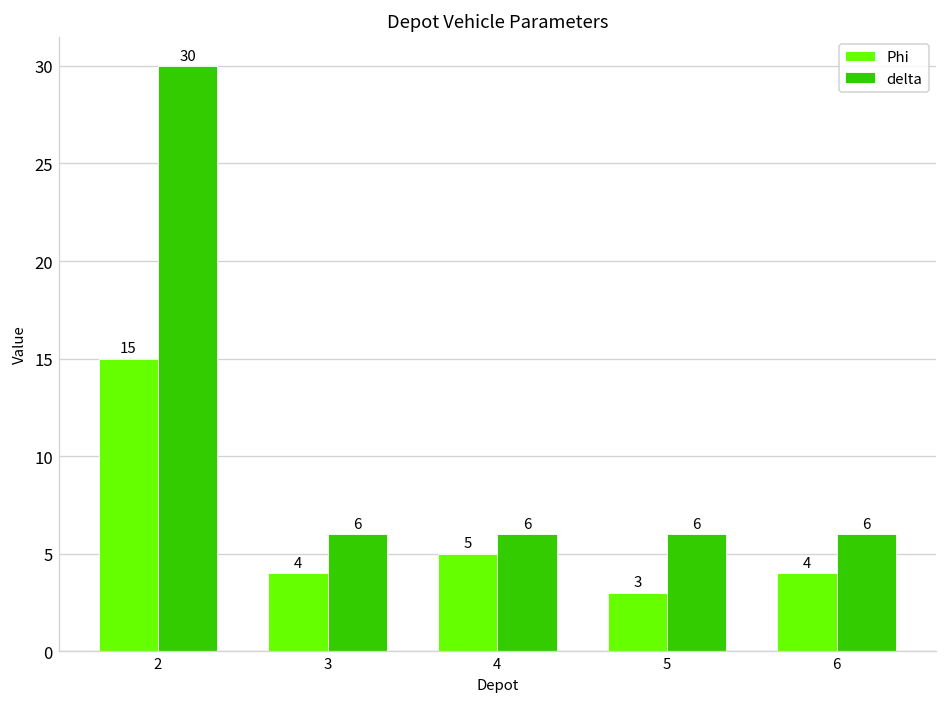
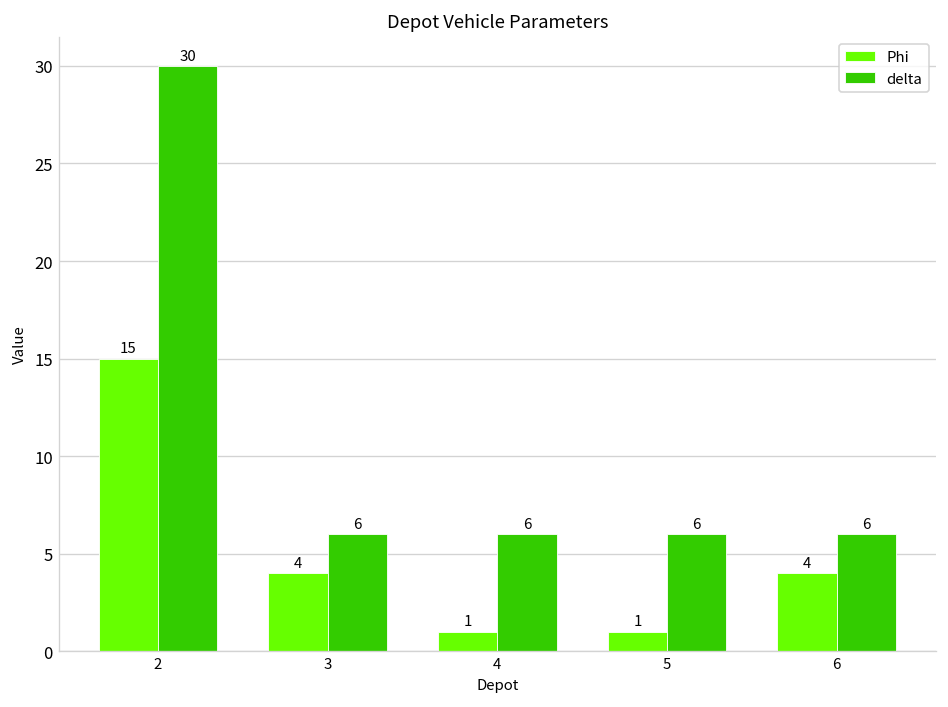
Phi, 4: 5 -> 1
Phi, 5: 3 -> 1
